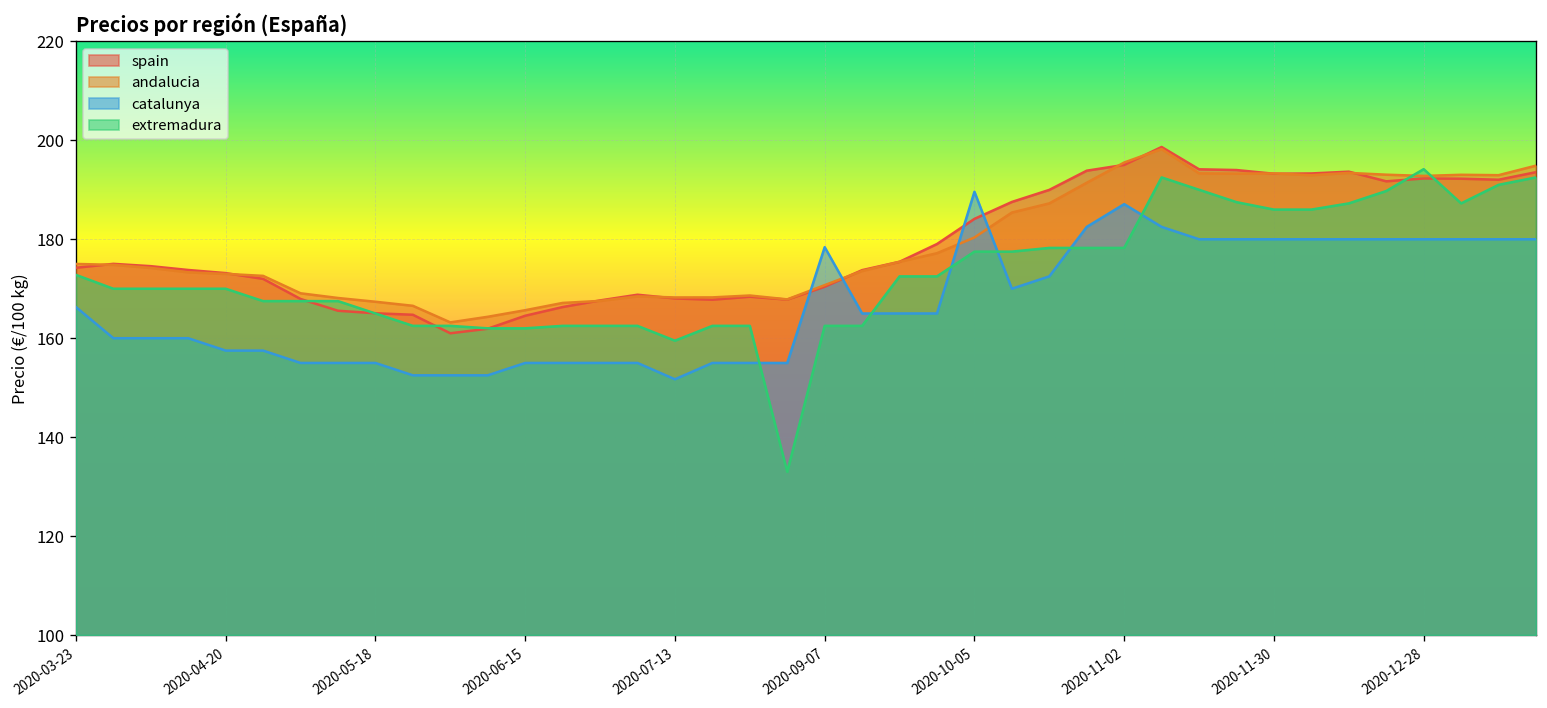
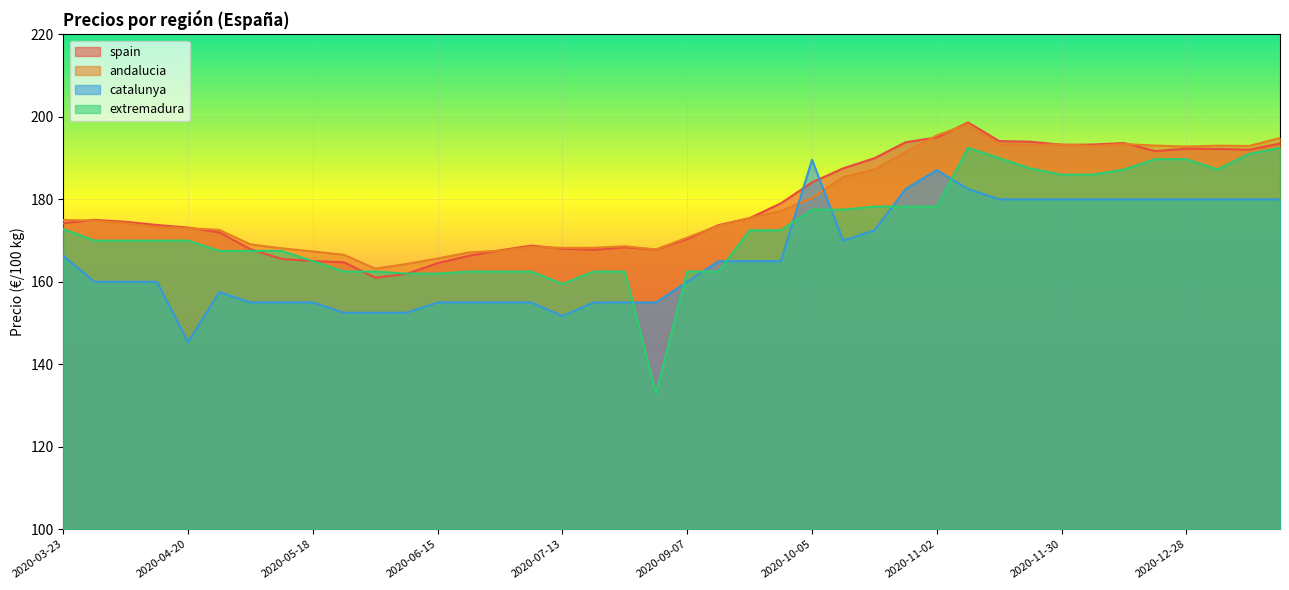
catalunya, 2020-04-20: 158 -> 145
catalunya, 2020-09-07: 178 -> 160
extremadura, 2020-12-28: 194 -> 190
